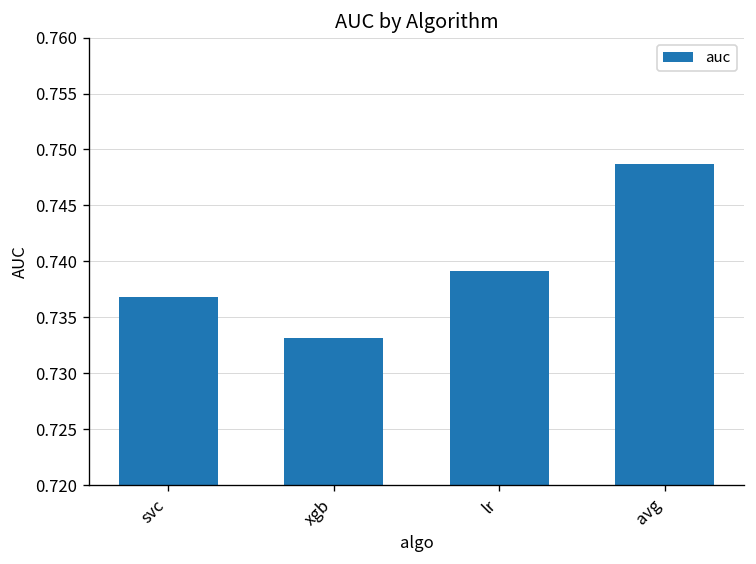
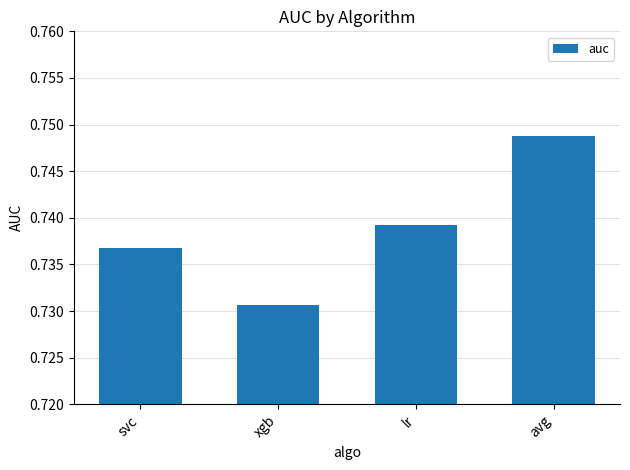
xgb: 0.733 -> 0.731
